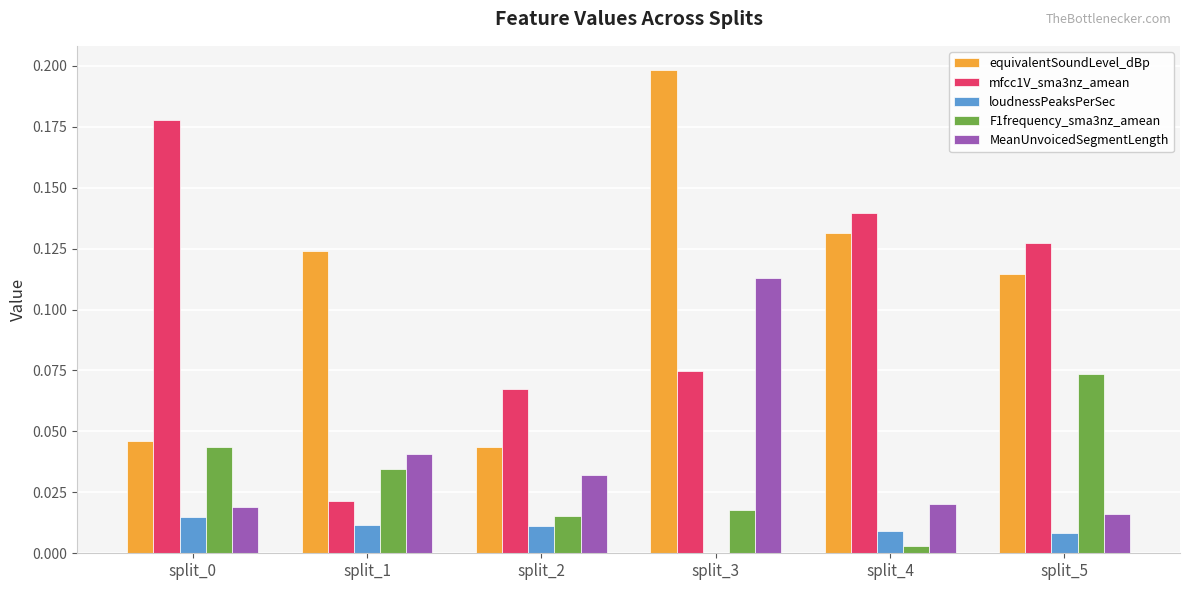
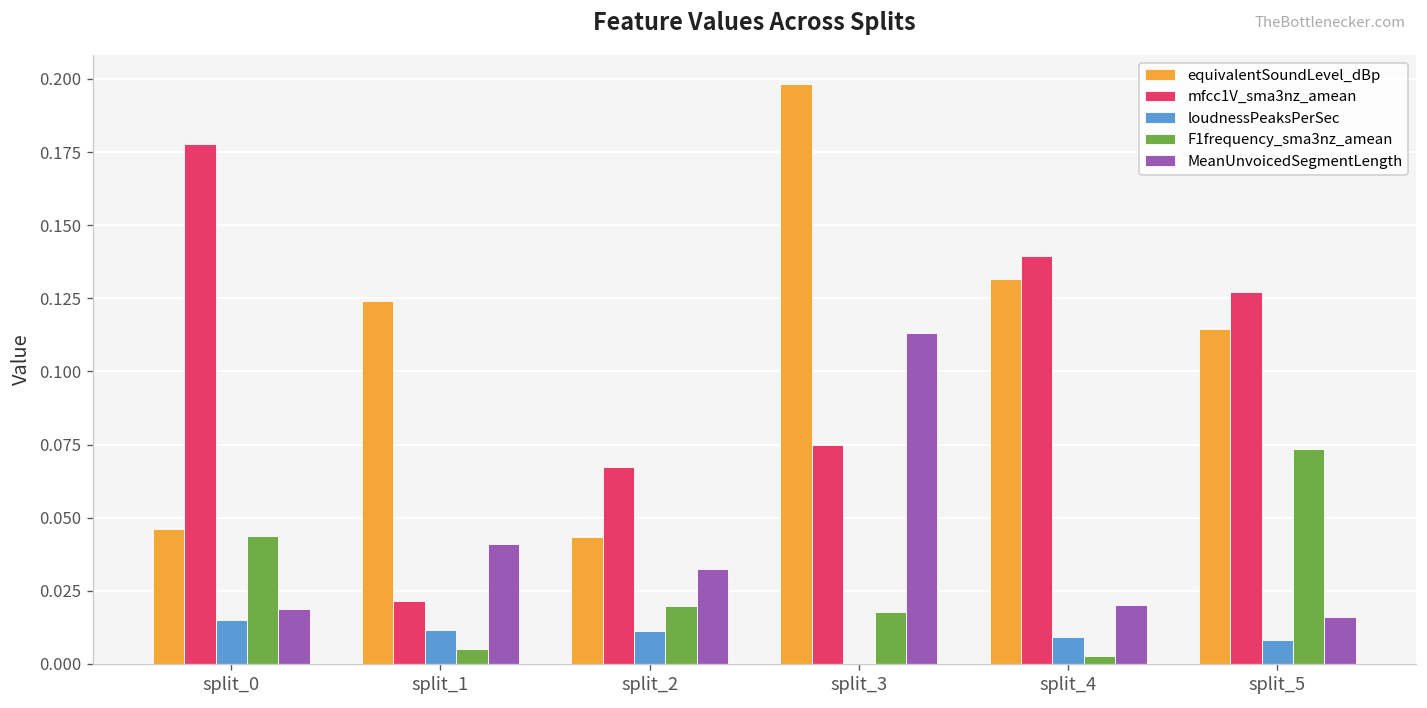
F1frequency_sma3nz_amean, split_1: 0.035 -> 0.005
F1frequency_sma3nz_amean, split_2: 0.015 -> 0.020
